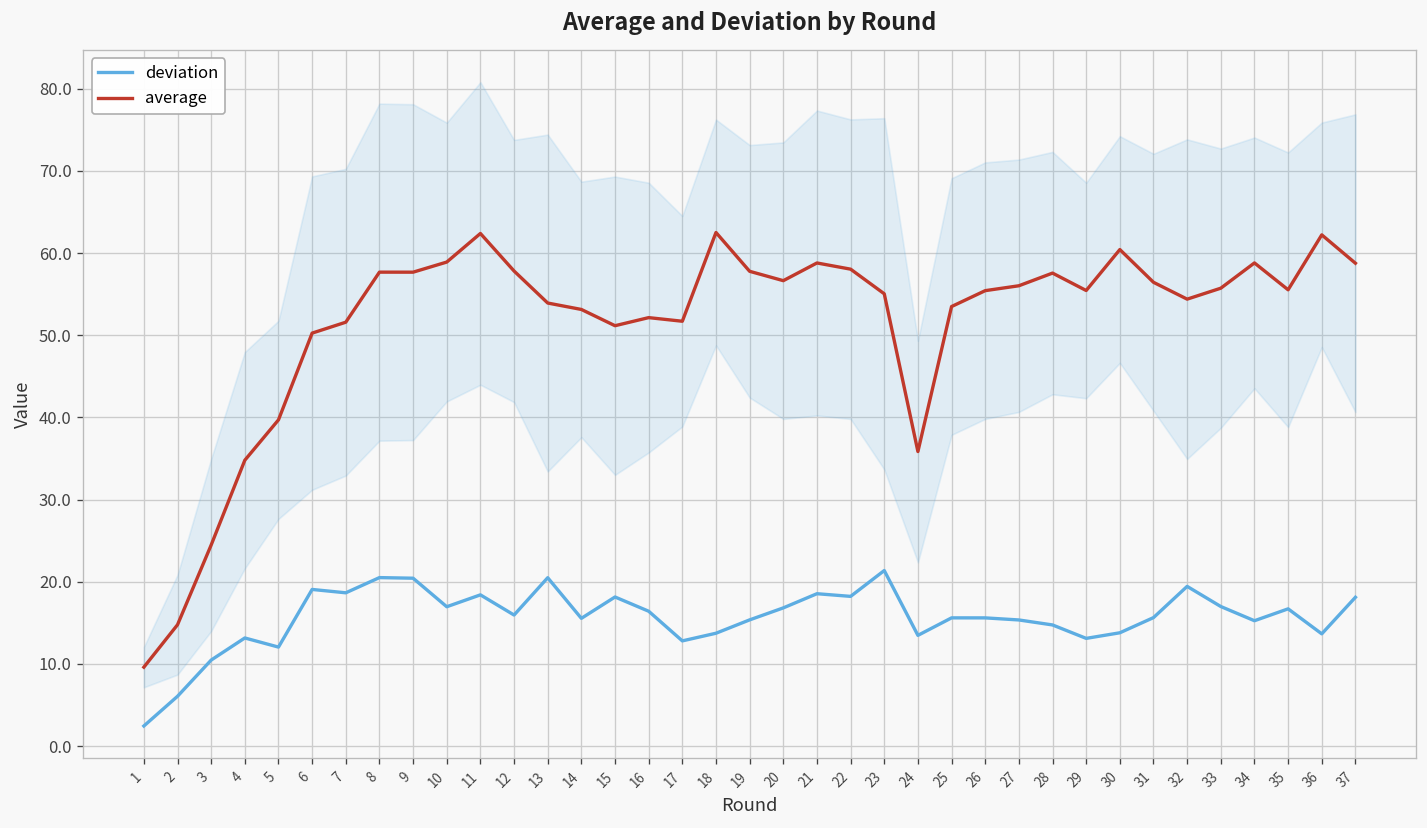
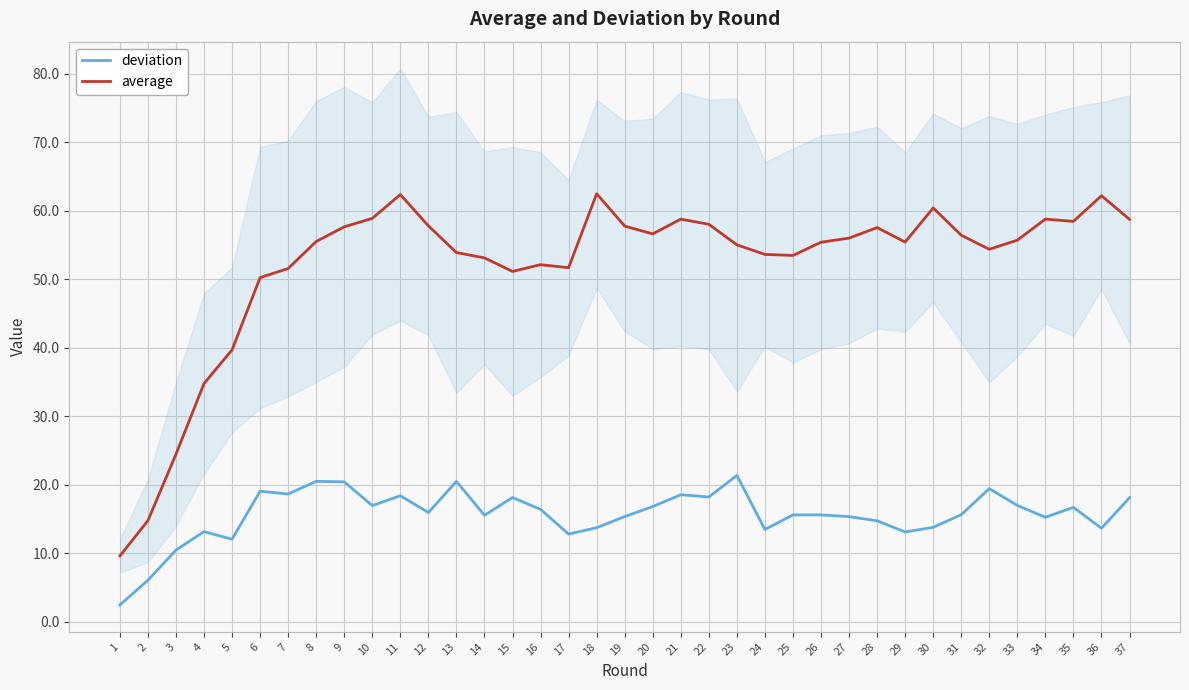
average, 8: 58 -> 56
average, 24: 36 -> 54
average, 35: 56 -> 58
